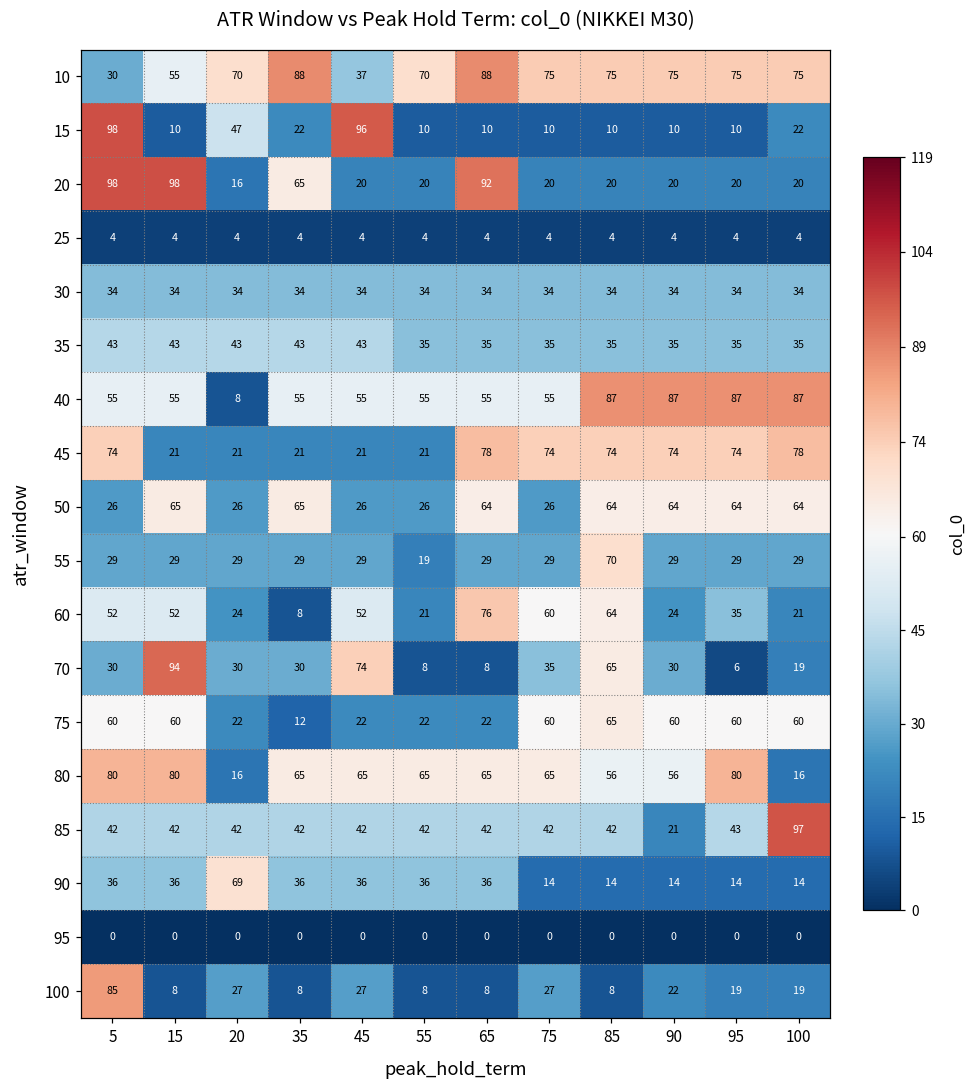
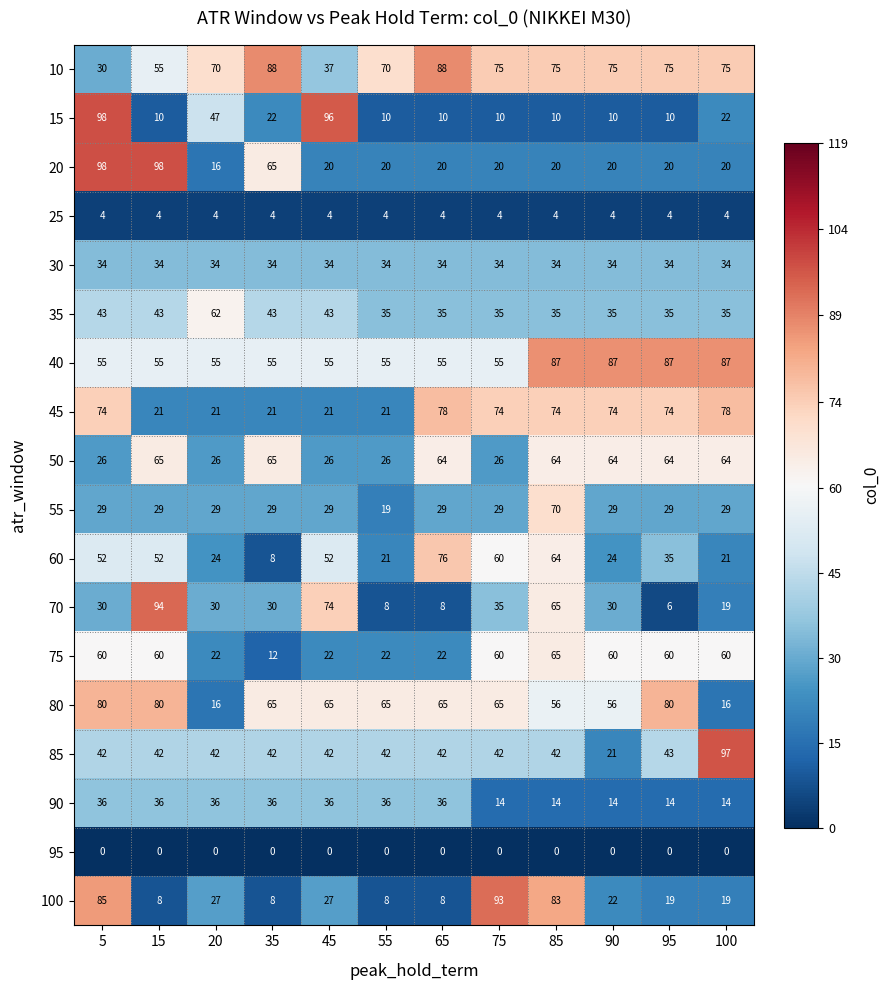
20, 65: 92 -> 20
35, 20: 43 -> 62
40, 20: 8 -> 55
90, 20: 69 -> 36
100, 75: 27 -> 93
100, 85: 8 -> 83
